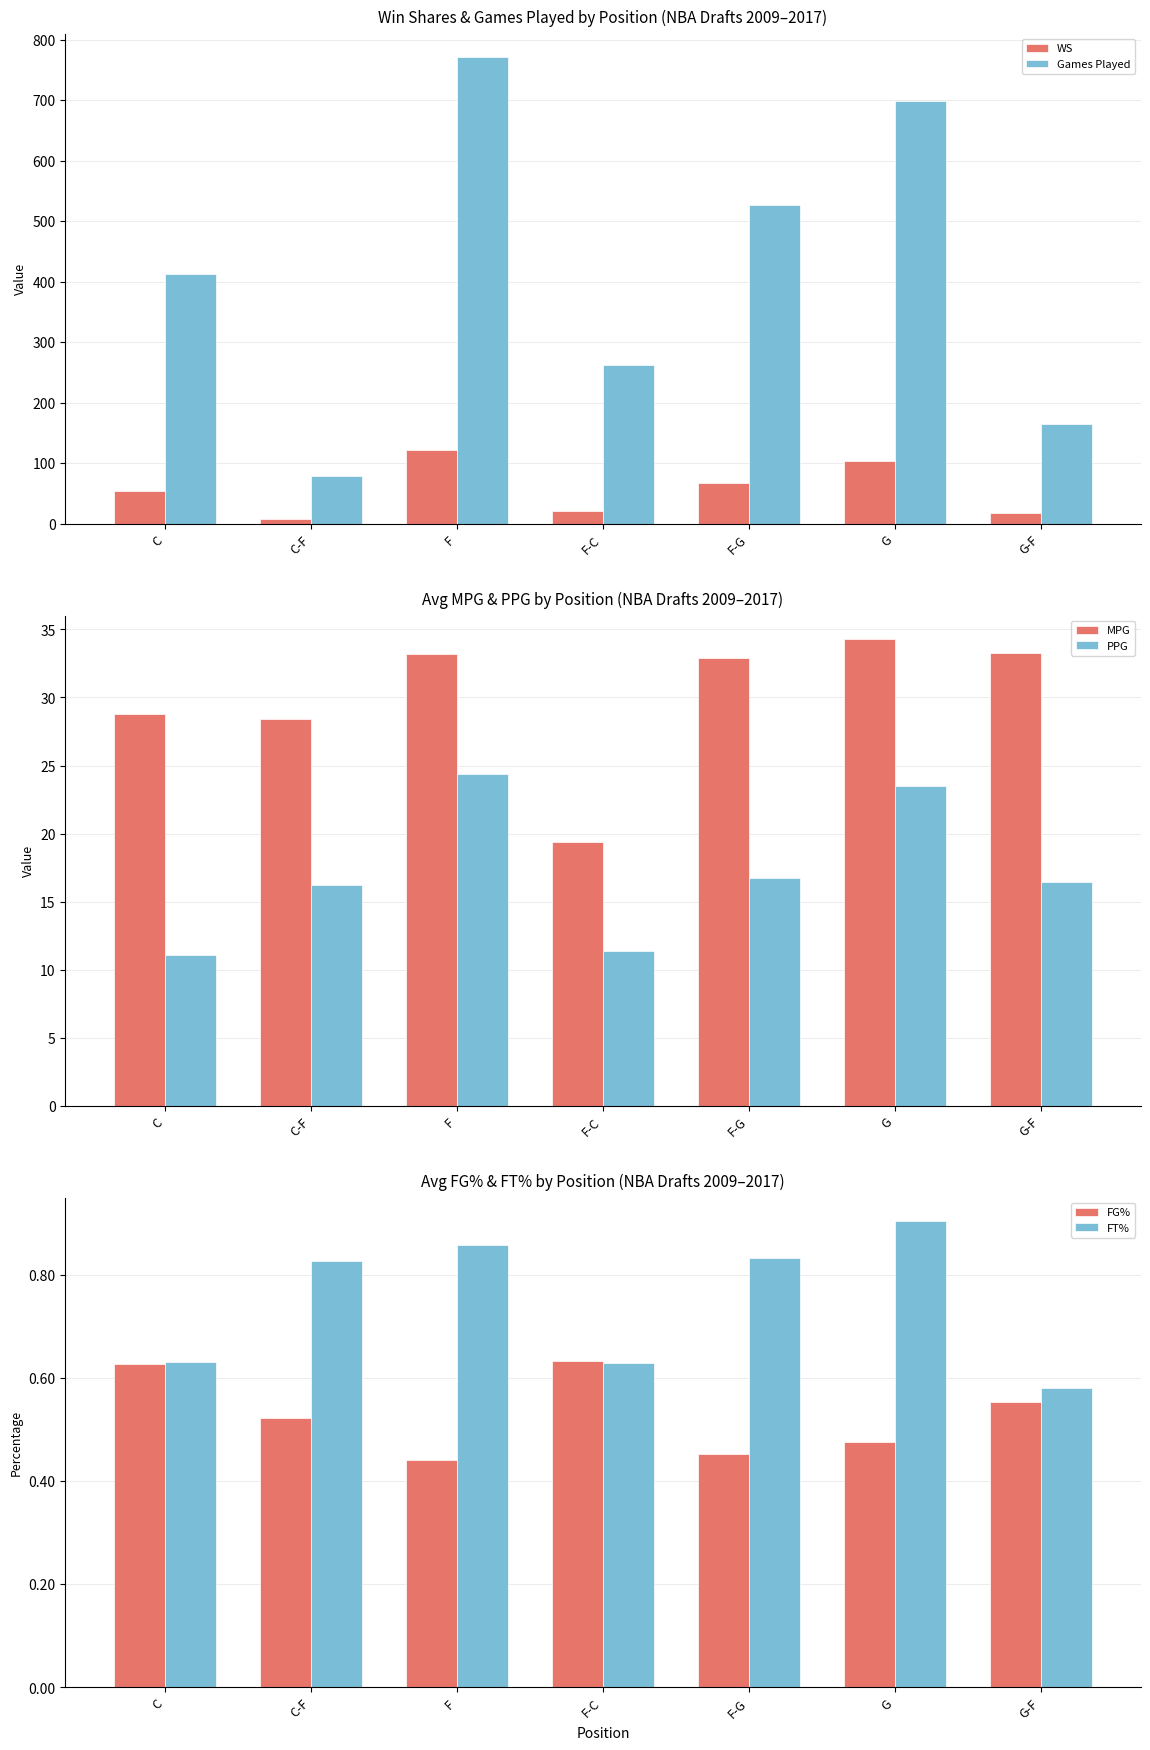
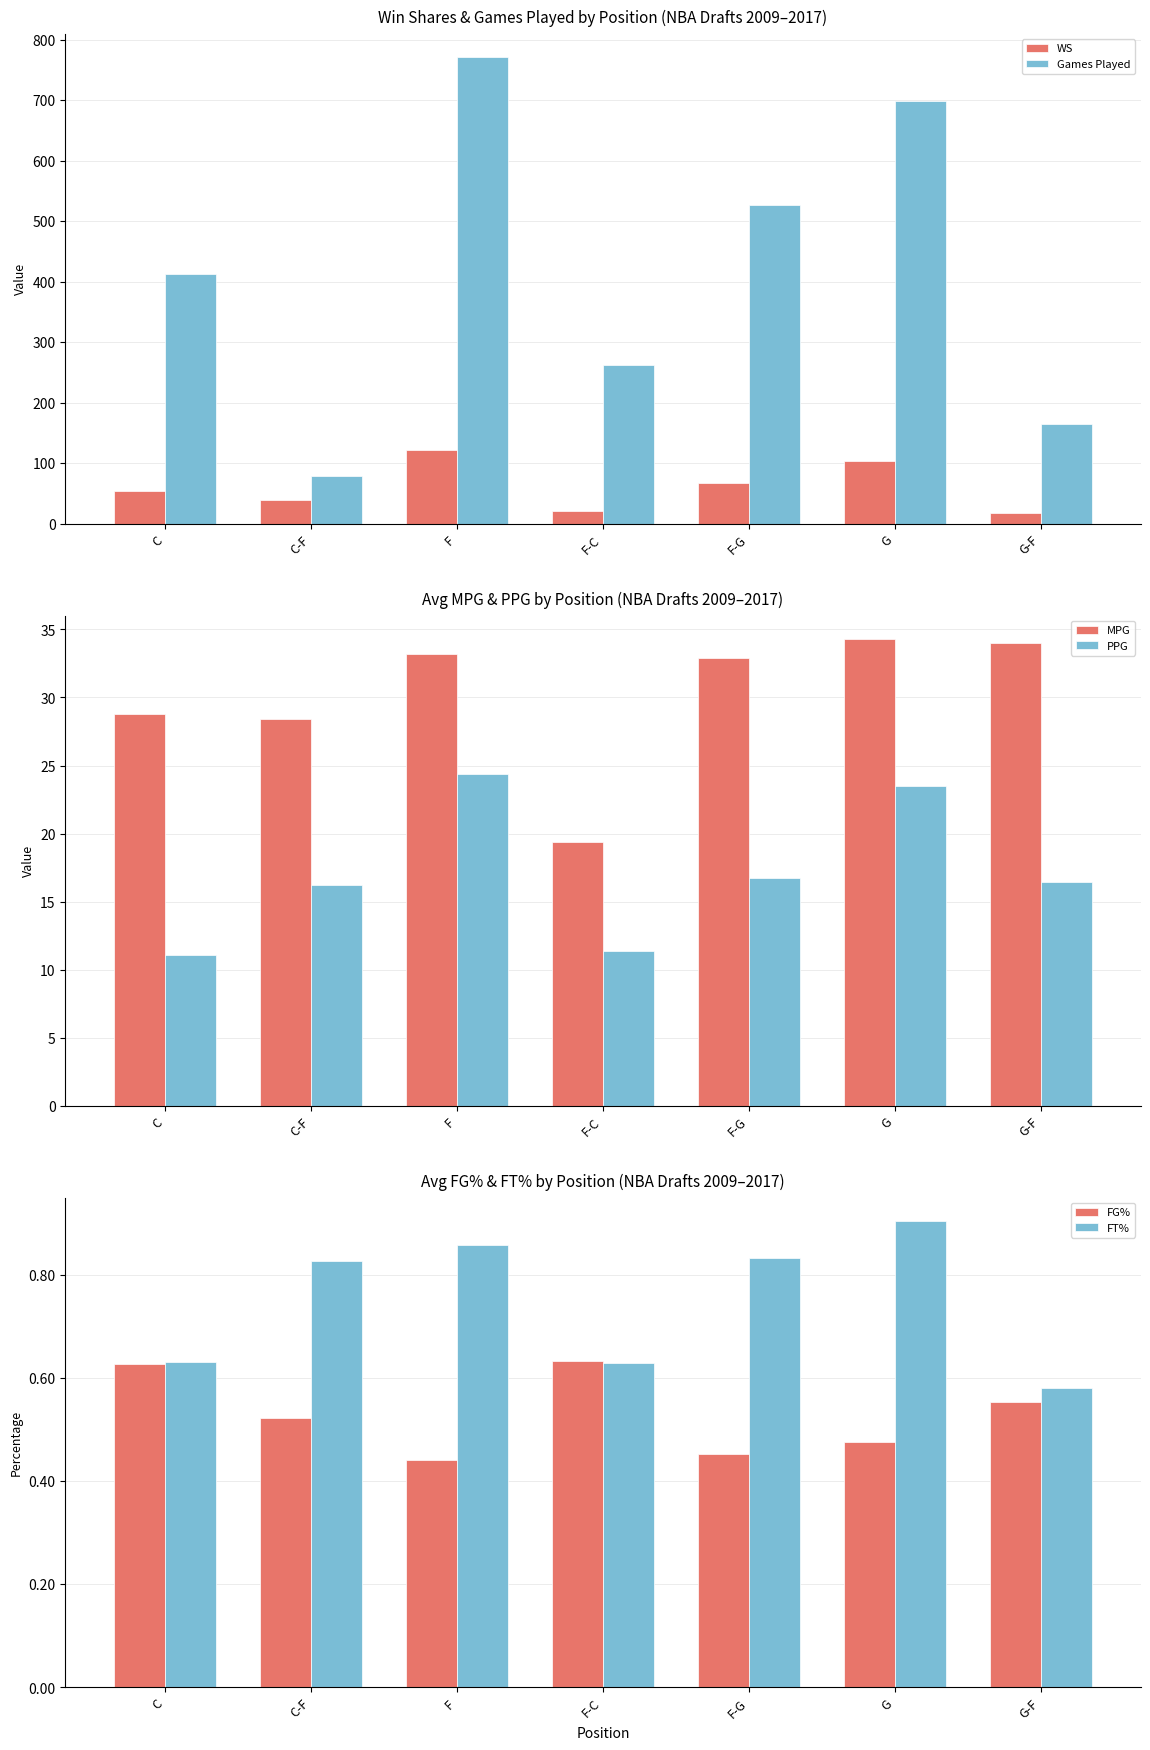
Win Shares & Games Played by Position (NBA Drafts 2009–2017), WS, C-F: 10 -> 40
Avg MPG & PPG by Position (NBA Drafts 2009–2017), MPG, G-F: 33.3 -> 34.0
